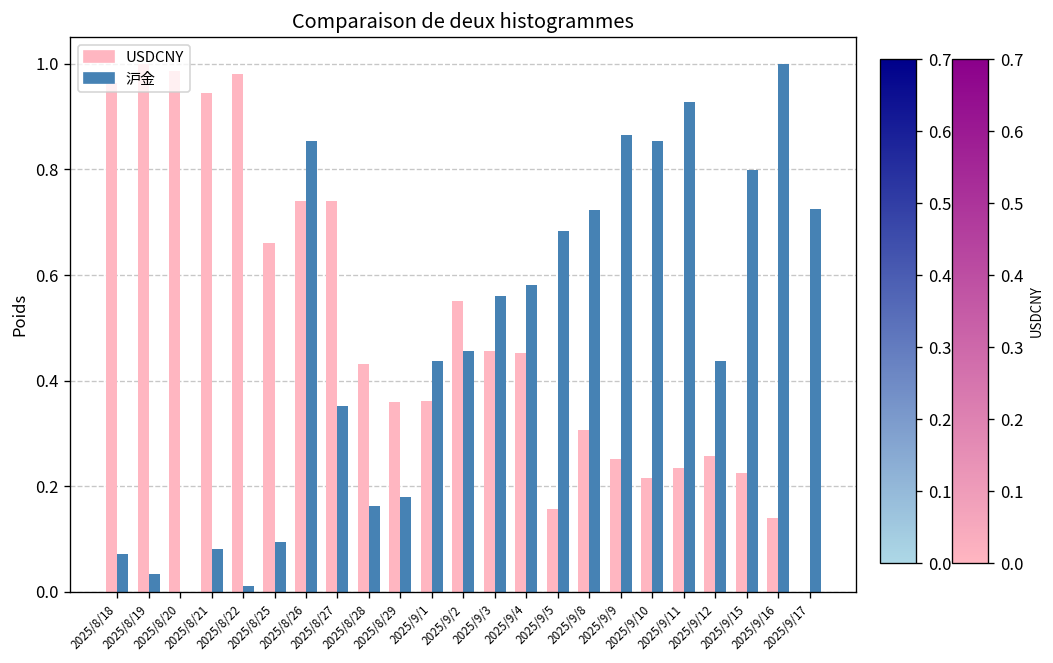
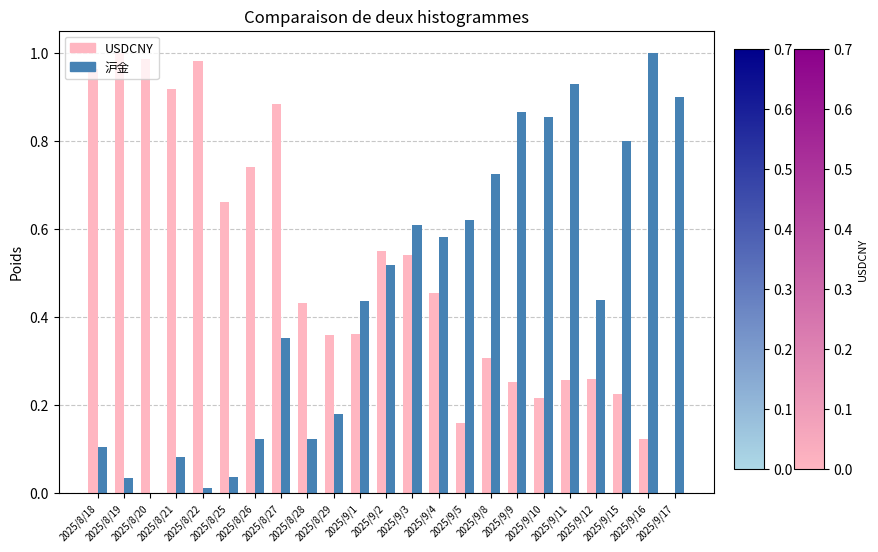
沪金, 2025/8/18: 0.07 -> 0.10
USDCNY, 2025/8/21: 0.95 -> 0.92
沪金, 2025/8/25: 0.09 -> 0.03
沪金, 2025/8/26: 0.85 -> 0.12
USDCNY, 2025/8/27: 0.74 -> 0.88
沪金, 2025/8/28: 0.16 -> 0.12
沪金, 2025/9/2: 0.46 -> 0.52
USDCNY, 2025/9/3: 0.46 -> 0.54
沪金, 2025/9/3: 0.56 -> 0.61
沪金, 2025/9/5: 0.68 -> 0.62
USDCNY, 2025/9/11: 0.23 -> 0.26
USDCNY, 2025/9/16: 0.14 -> 0.12
沪金, 2025/9/17: 0.72 -> 0.90
